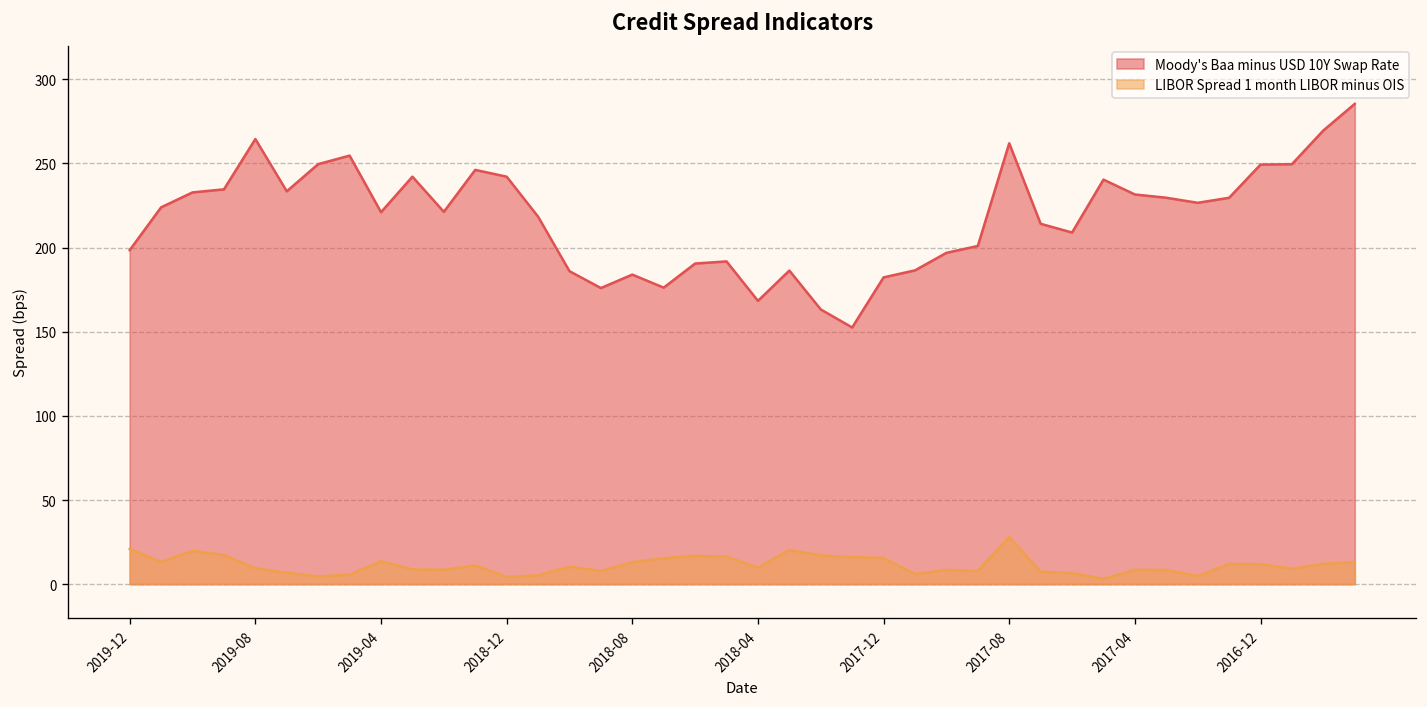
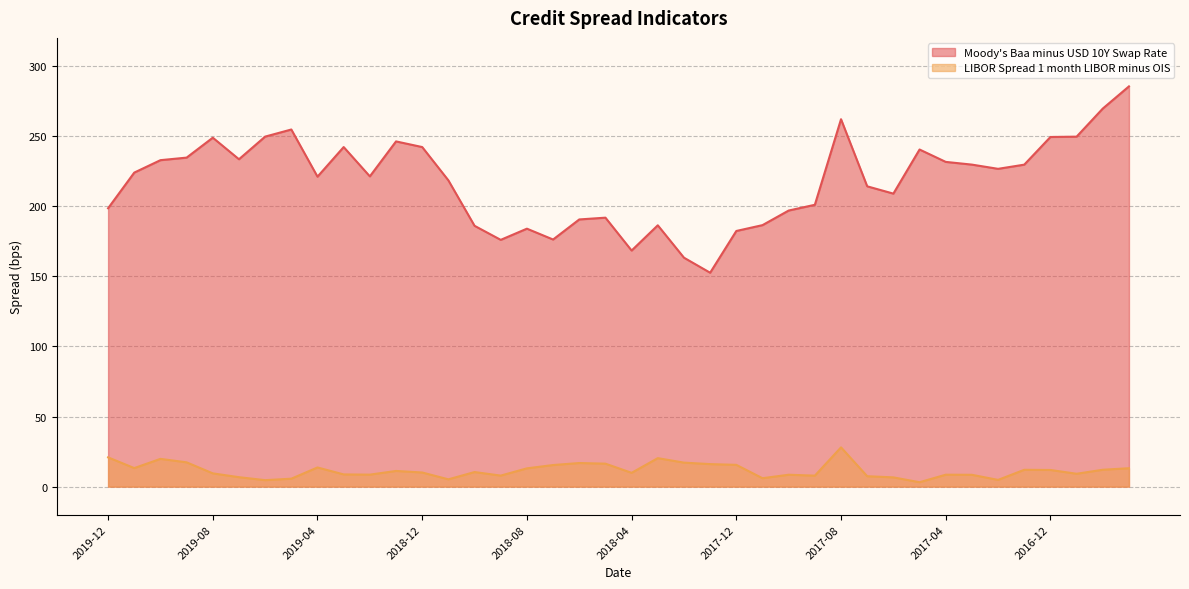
Moody's Baa minus USD 10Y Swap Rate, 2019-08: 265 -> 249
LIBOR Spread 1 month LIBOR minus OIS, 2018-12: 4 -> 10
